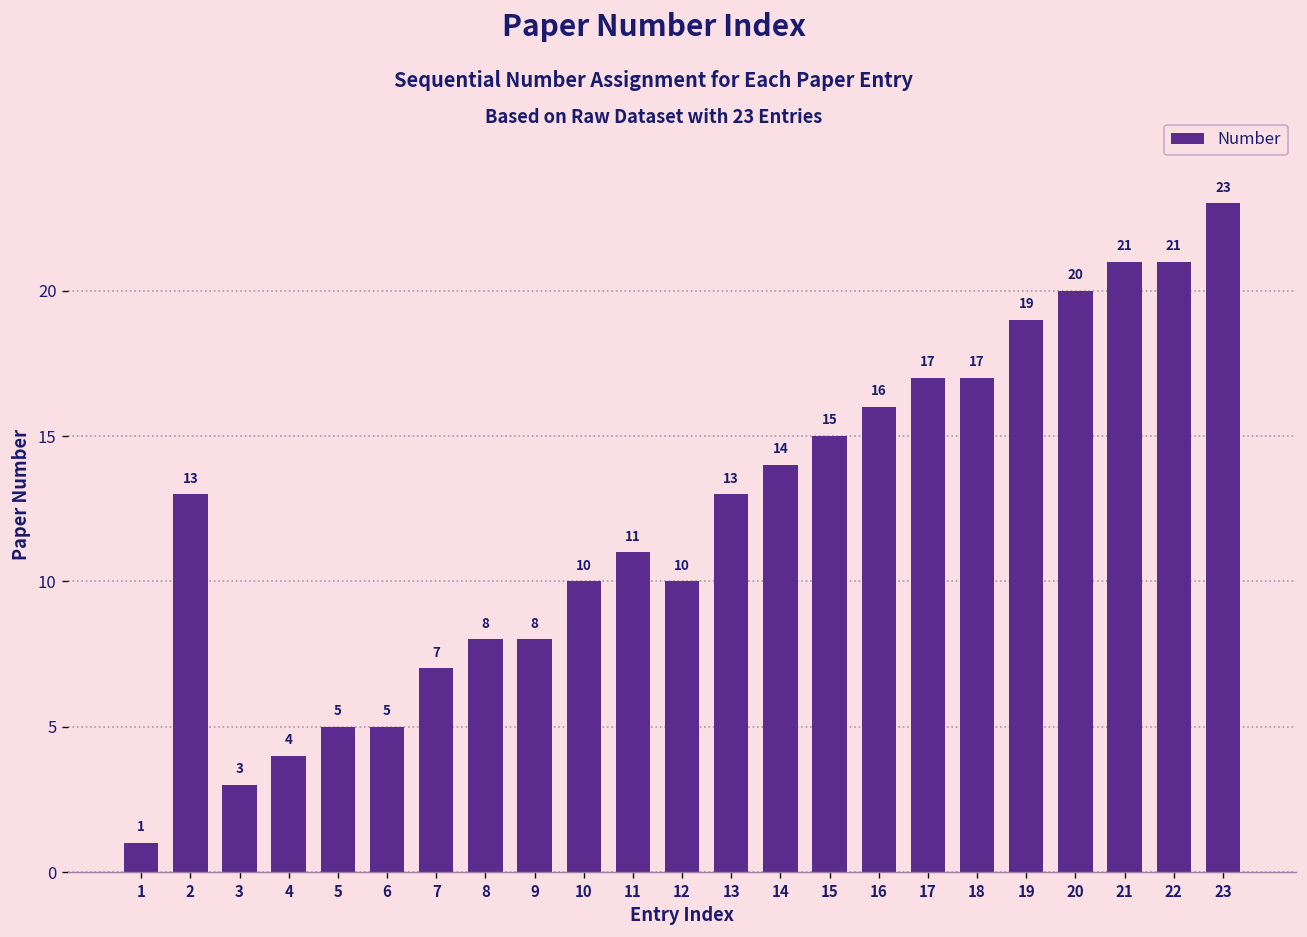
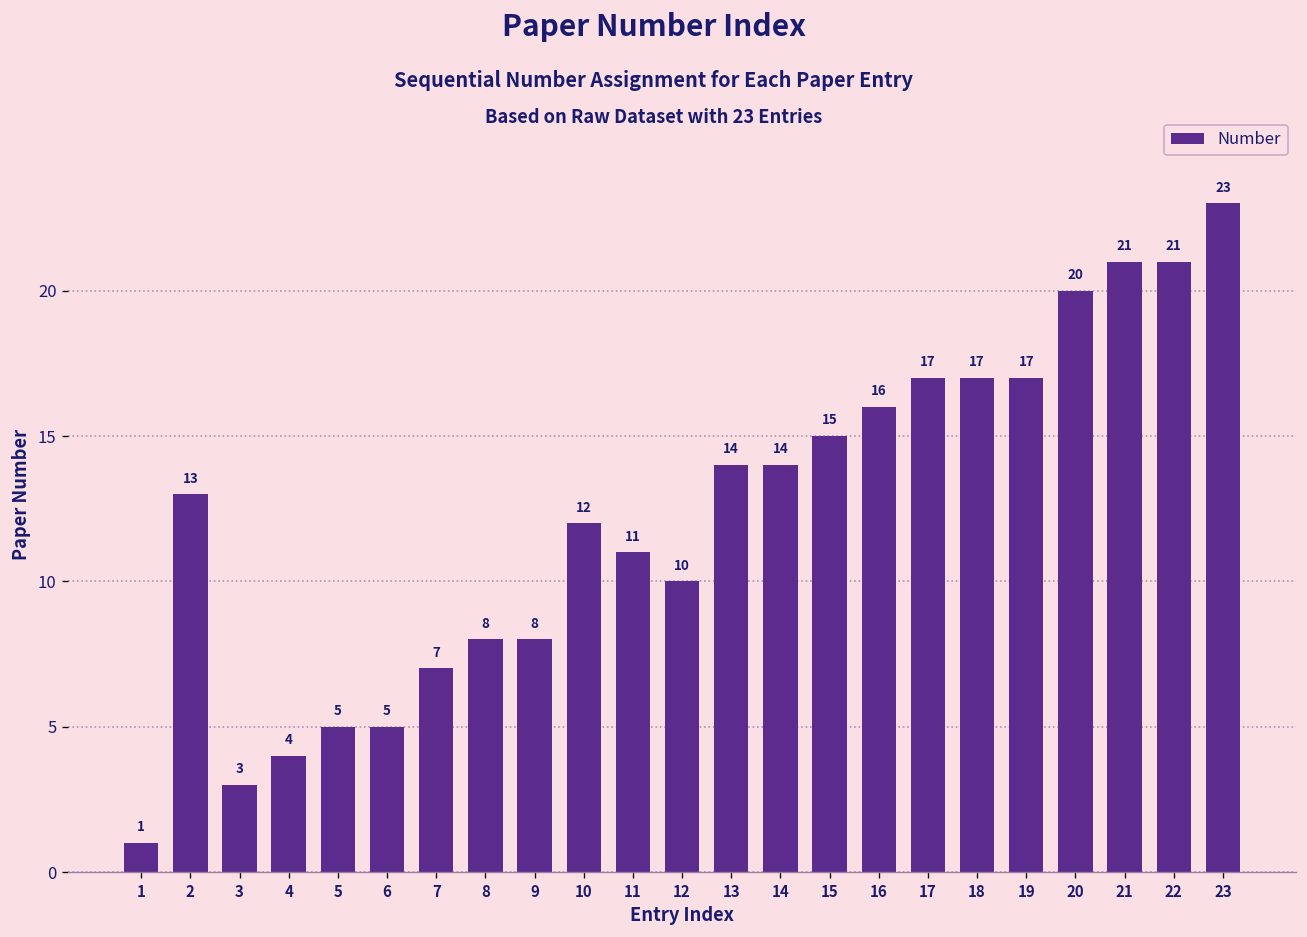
10: 10 -> 12
13: 13 -> 14
19: 19 -> 17
